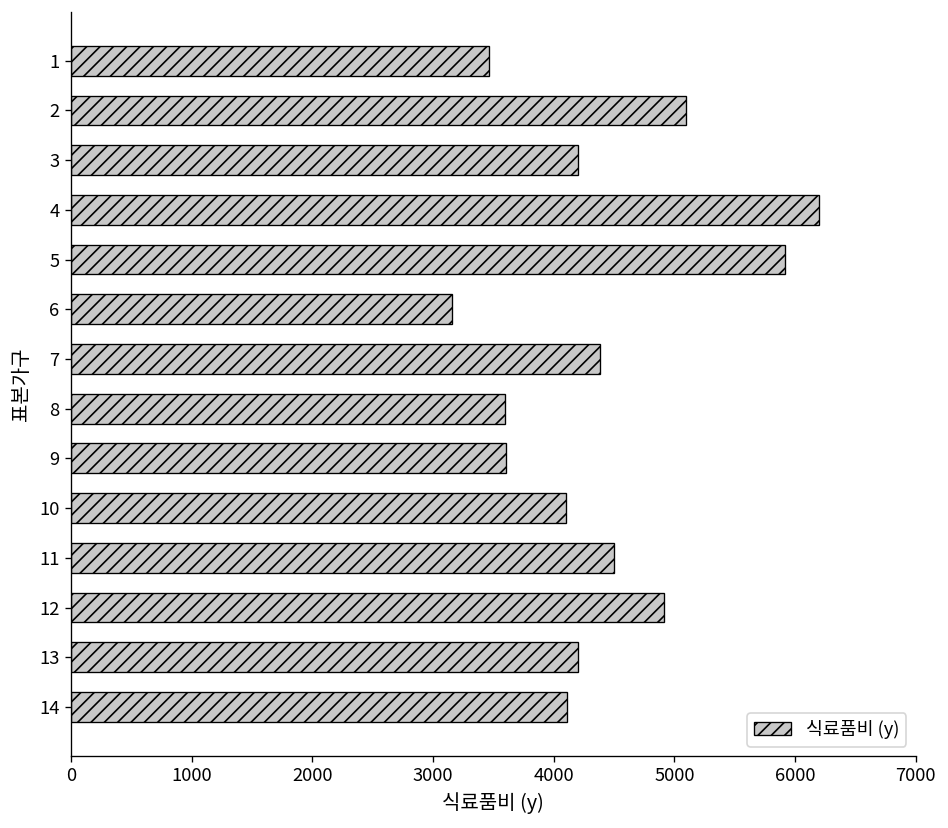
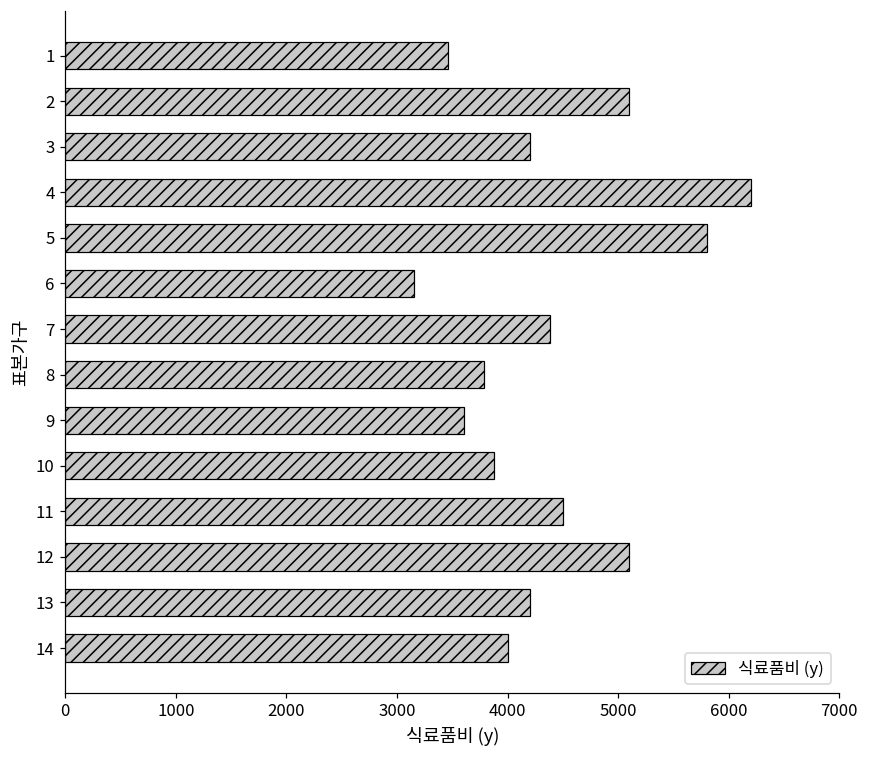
5: 5920 -> 5800
8: 3600 -> 3790
10: 4100 -> 3880
12: 4920 -> 5100
14: 4110 -> 4000
